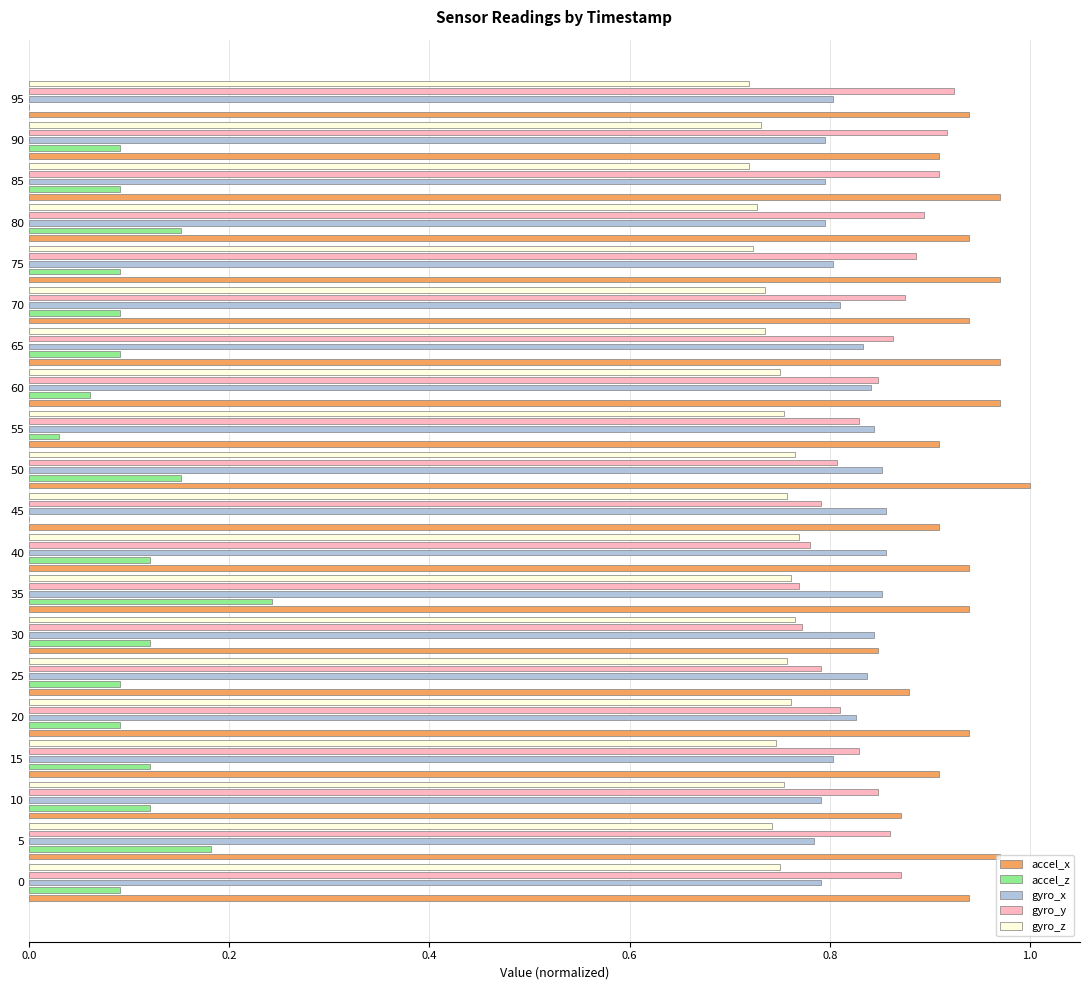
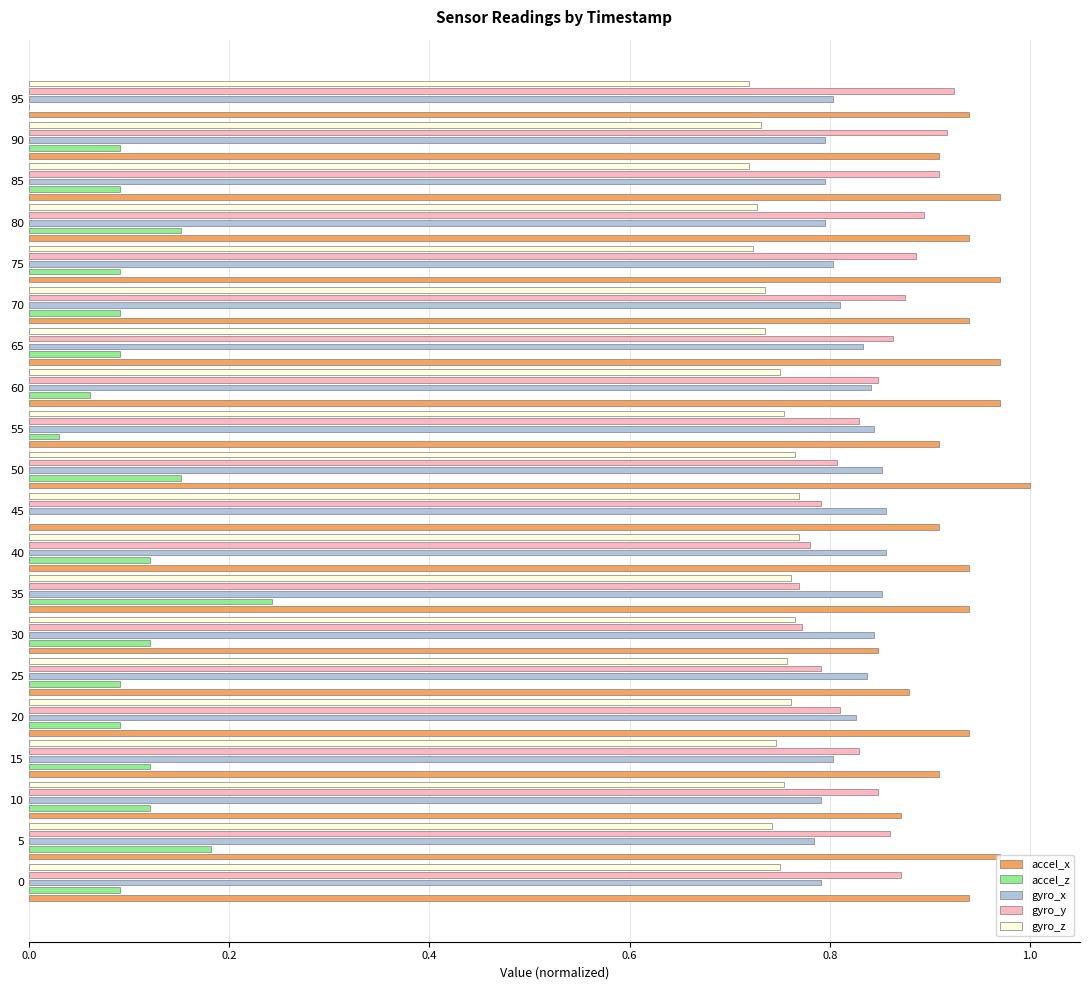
gyro_z, 45: 0.758 -> 0.769
